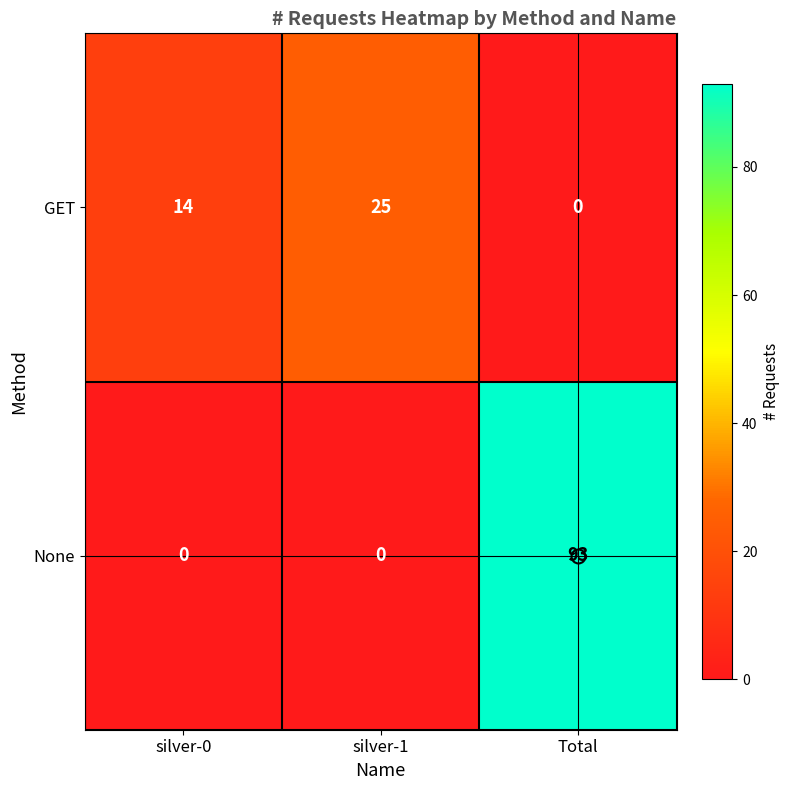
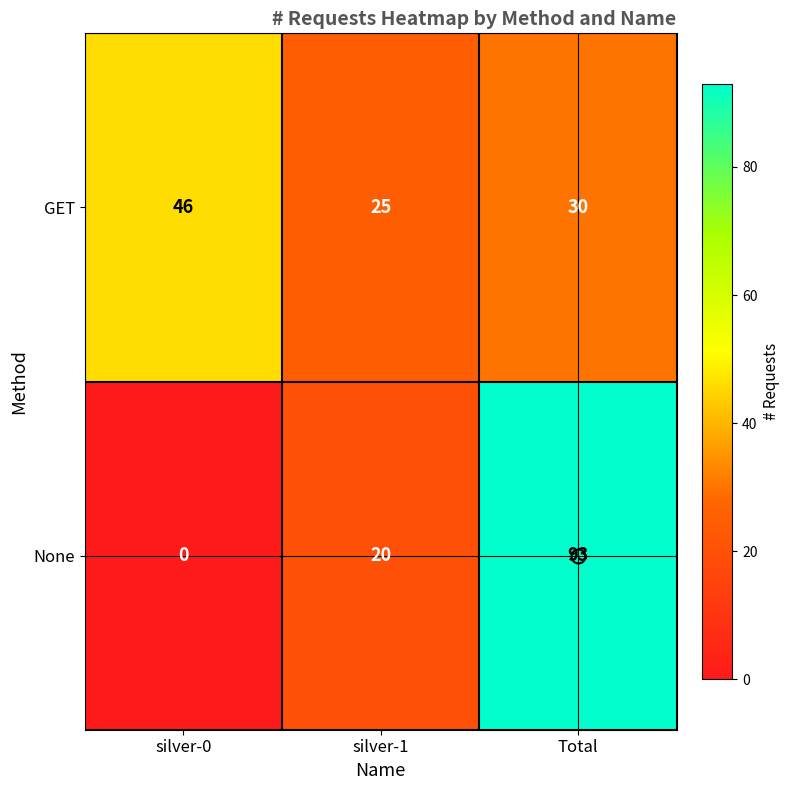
GET, silver-0: 14 -> 46
GET, Total: 0 -> 30
None, silver-1: 0 -> 20
